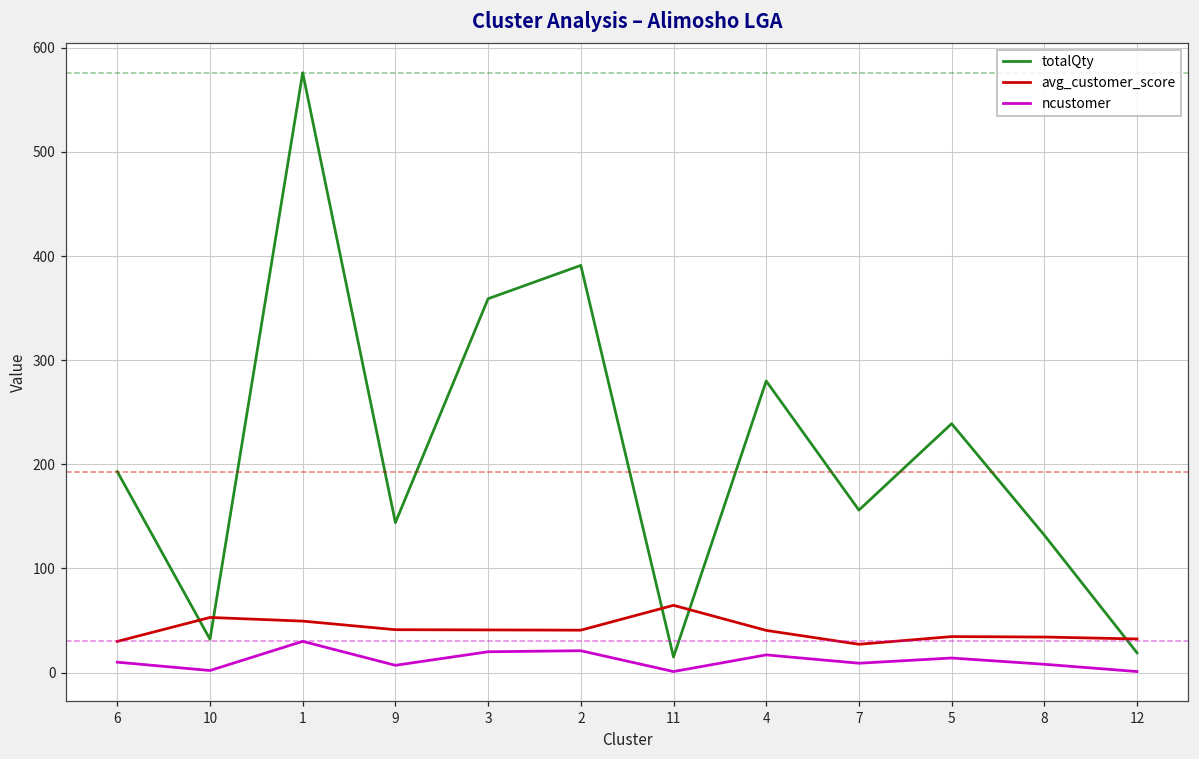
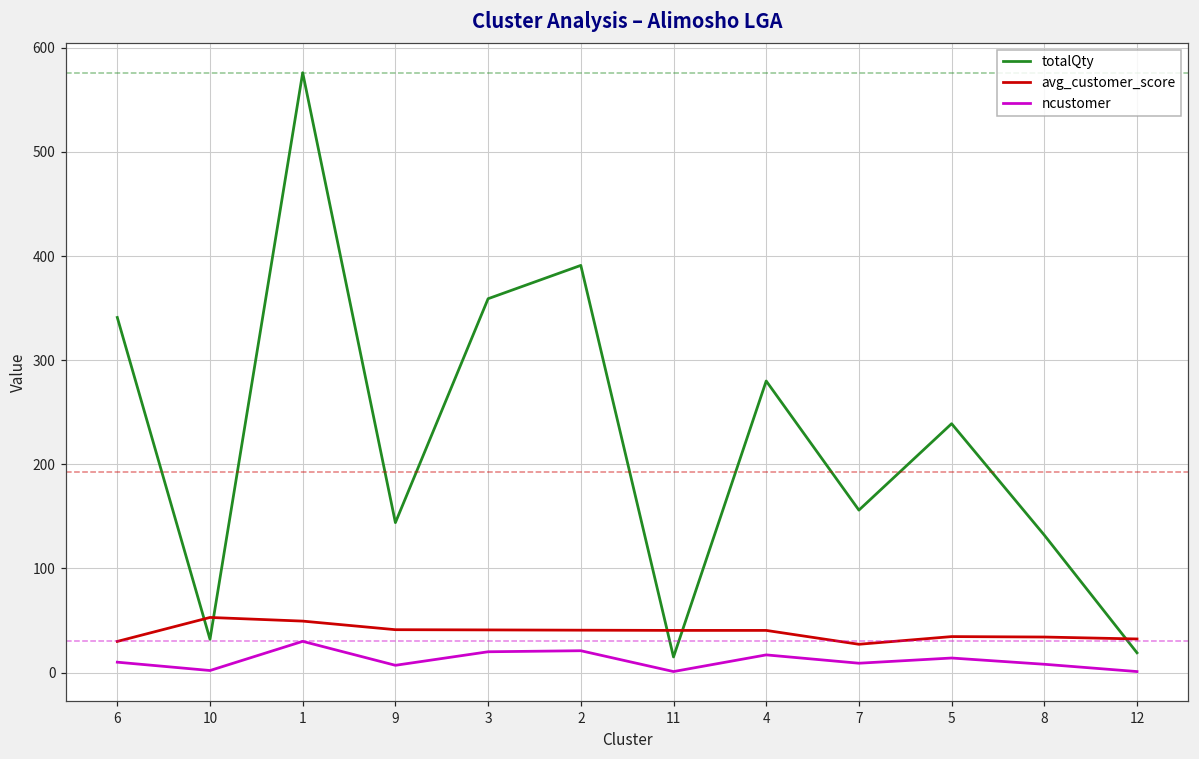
totalQty, 6: 190 -> 340
avg_customer_score, 11: 60 -> 40
